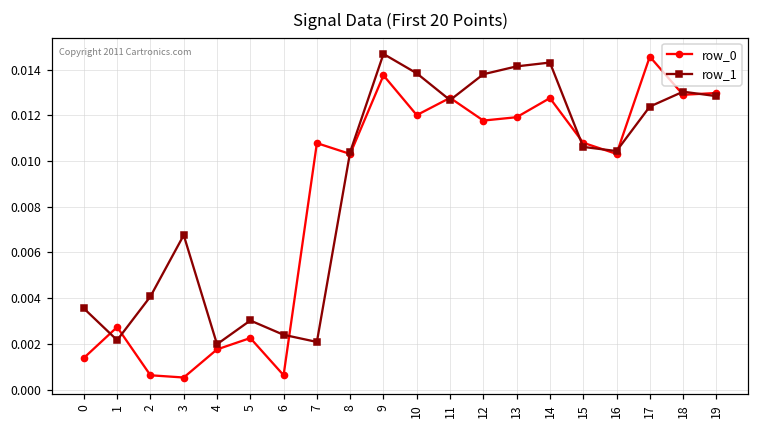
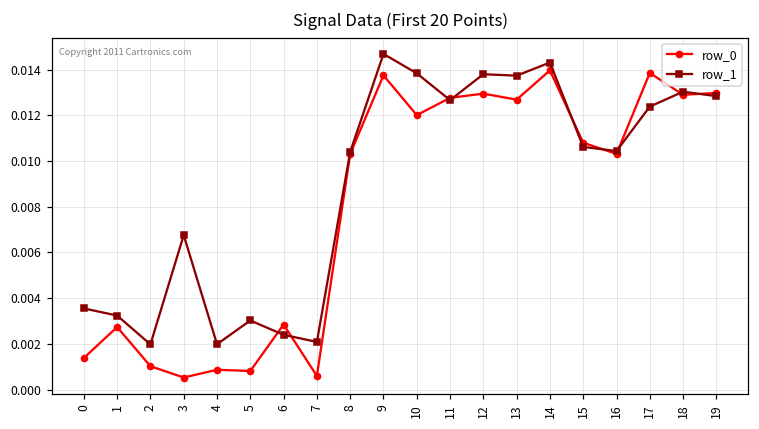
row_1, 1: 0.0022 -> 0.0032
row_0, 2: 0.0006 -> 0.0010
row_1, 2: 0.0041 -> 0.0020
row_0, 4: 0.0018 -> 0.0009
row_0, 5: 0.0023 -> 0.0008
row_0, 6: 0.0006 -> 0.0028
row_0, 7: 0.0108 -> 0.0006
row_0, 12: 0.0118 -> 0.0129
row_0, 13: 0.0119 -> 0.0127
row_1, 13: 0.0141 -> 0.0137
row_0, 14: 0.0128 -> 0.0140
row_0, 17: 0.0146 -> 0.0139
